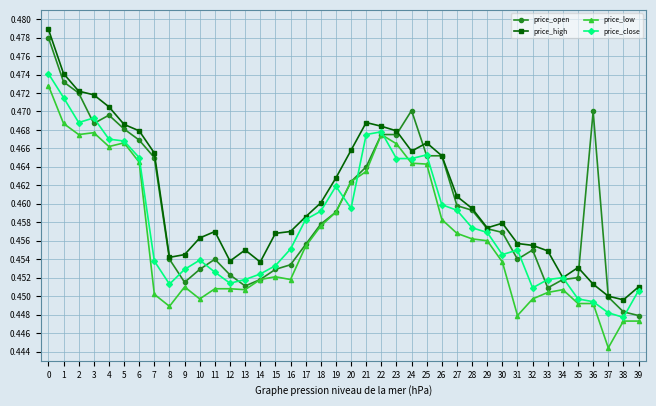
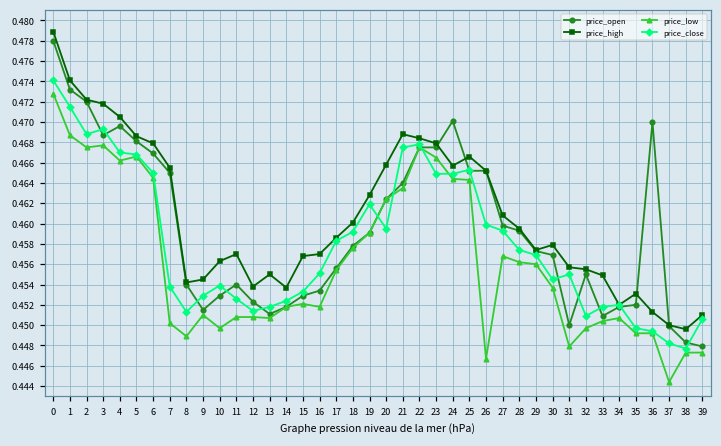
price_low, 26: 0.458 -> 0.447
price_open, 31: 0.454 -> 0.450
